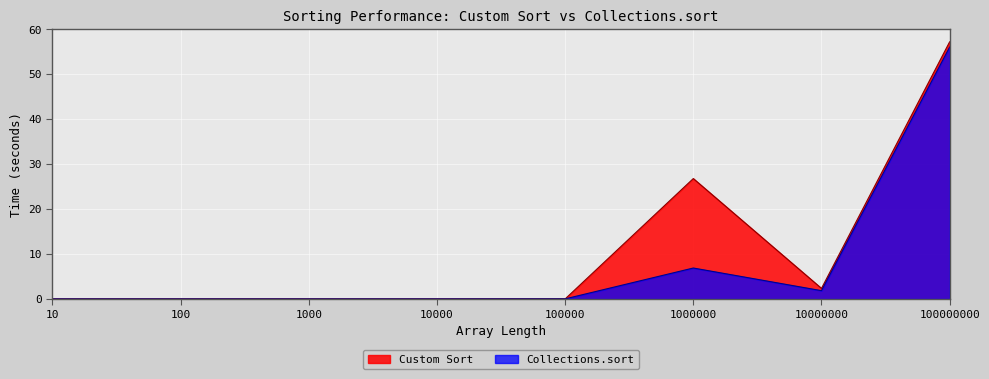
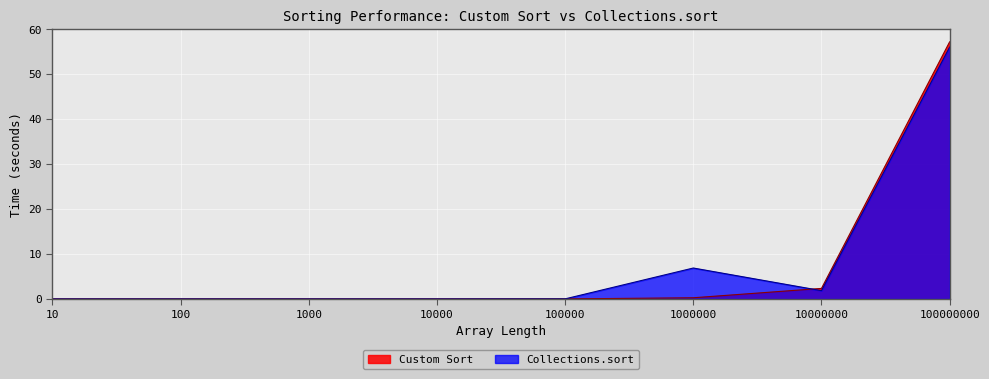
Custom Sort, 1000000: 27 -> 0
